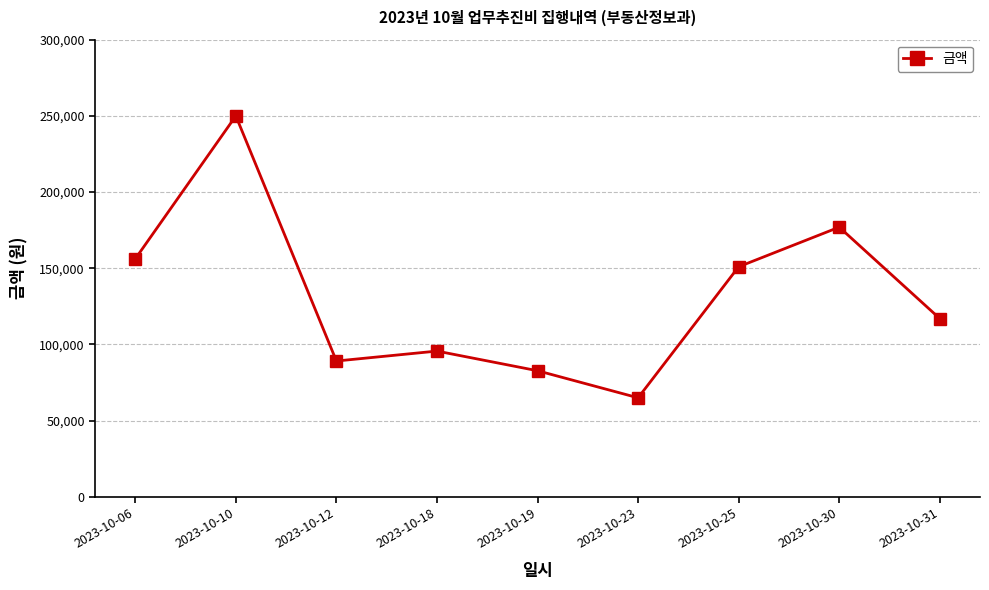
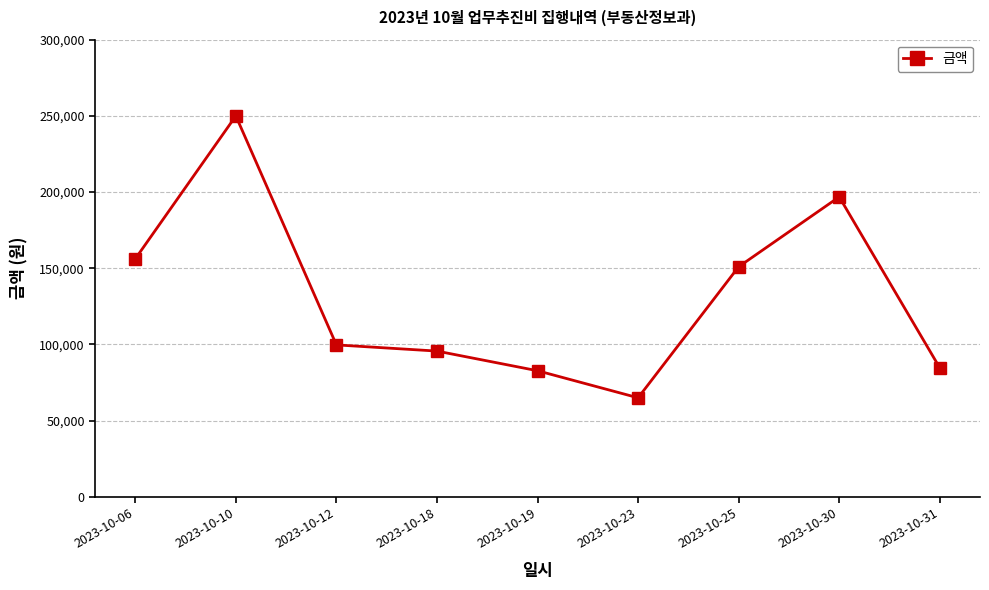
2023-10-12: 89,000 -> 100,000
2023-10-30: 177,000 -> 197,000
2023-10-31: 117,000 -> 85,000
